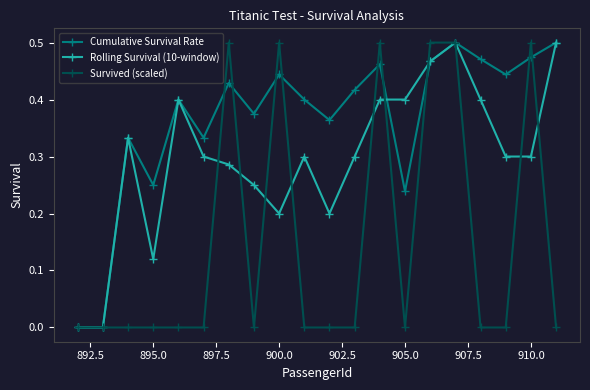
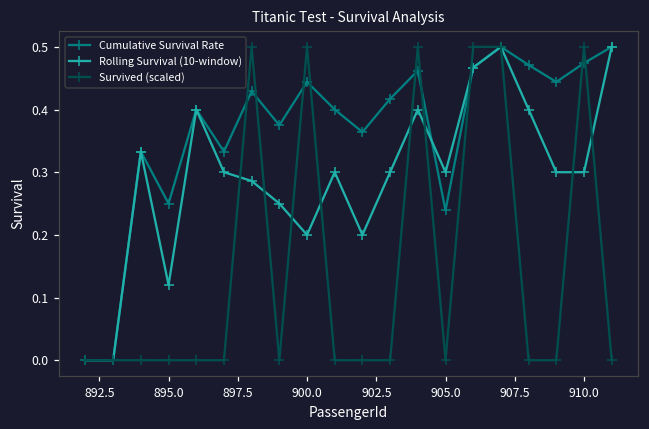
Rolling Survival (10-window), 905.0: 0.4 -> 0.3
